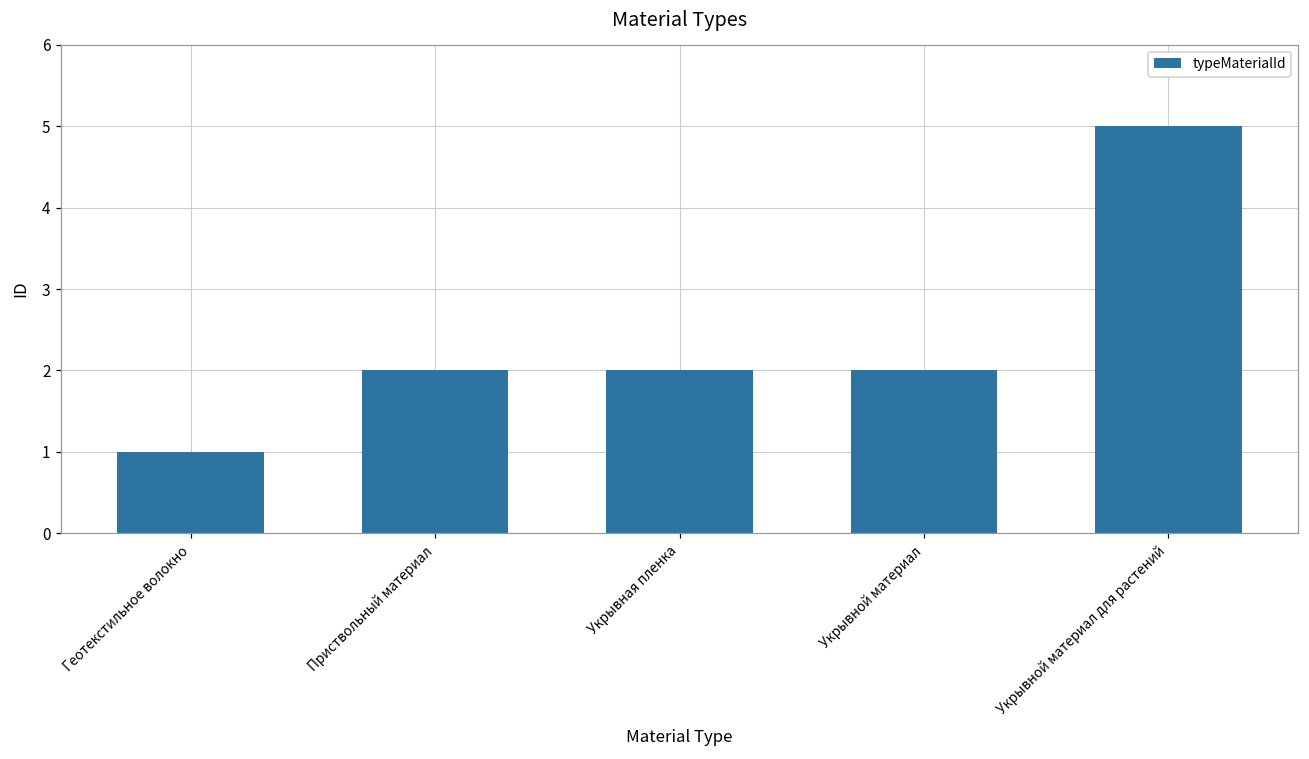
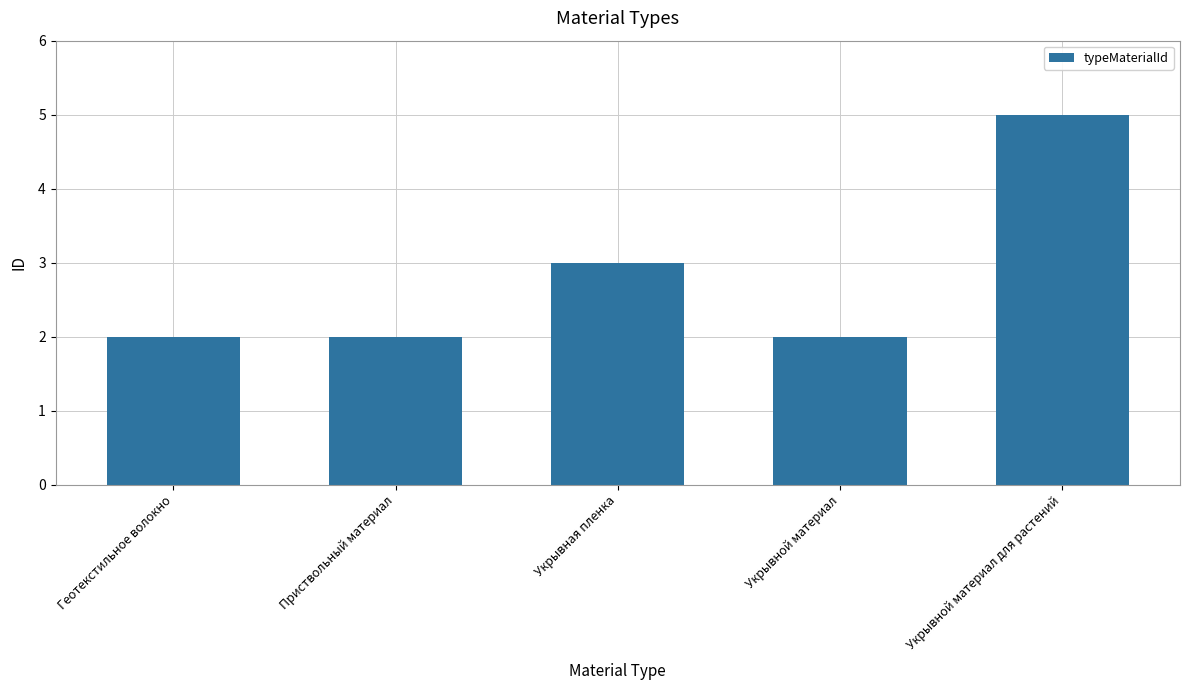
Геотекстильное волокно: 1 -> 2
Укрывная пленка: 2 -> 3
